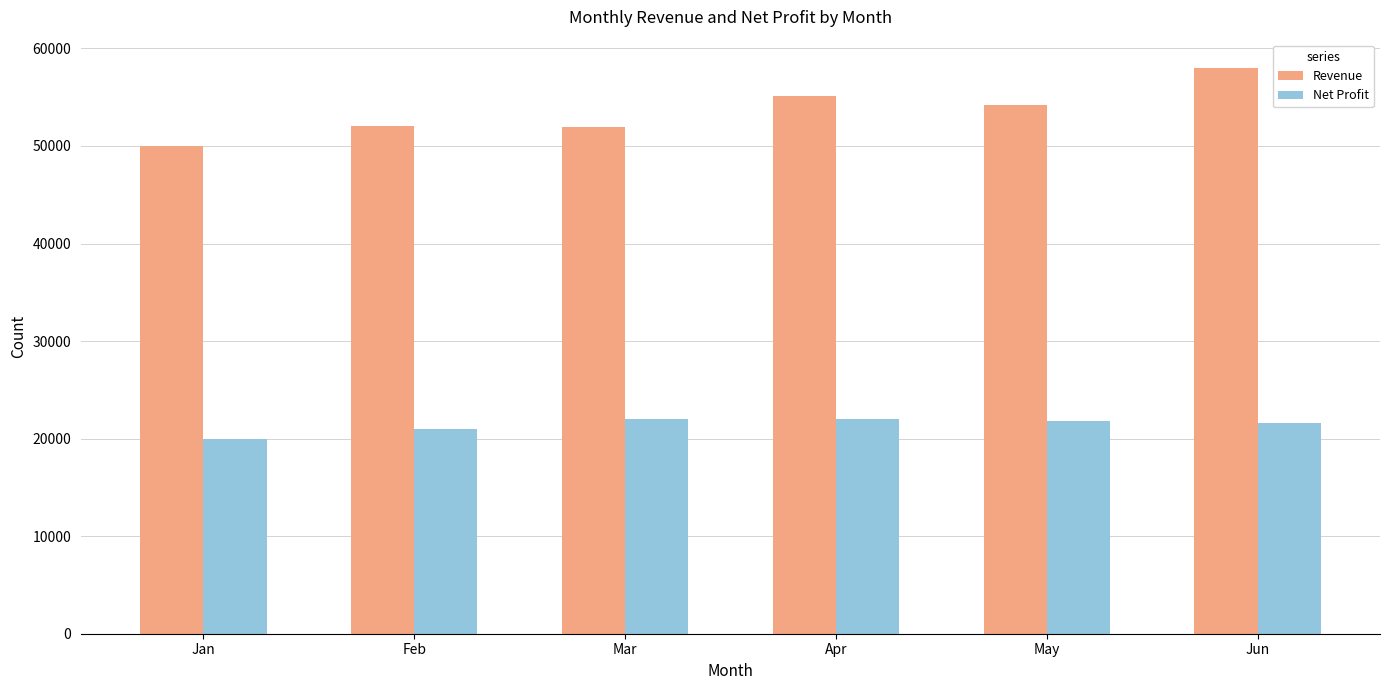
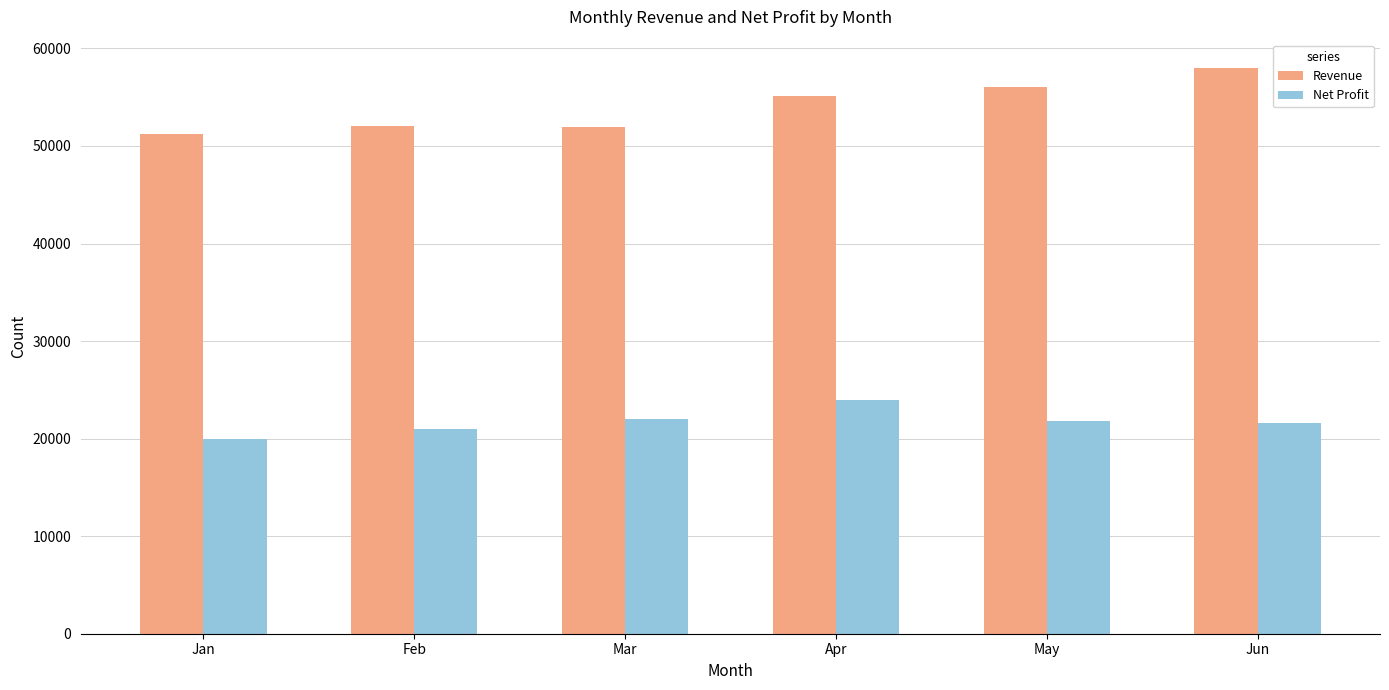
Revenue, Jan: 50000 -> 51000
Net Profit, Apr: 22000 -> 24000
Revenue, May: 54000 -> 56000
